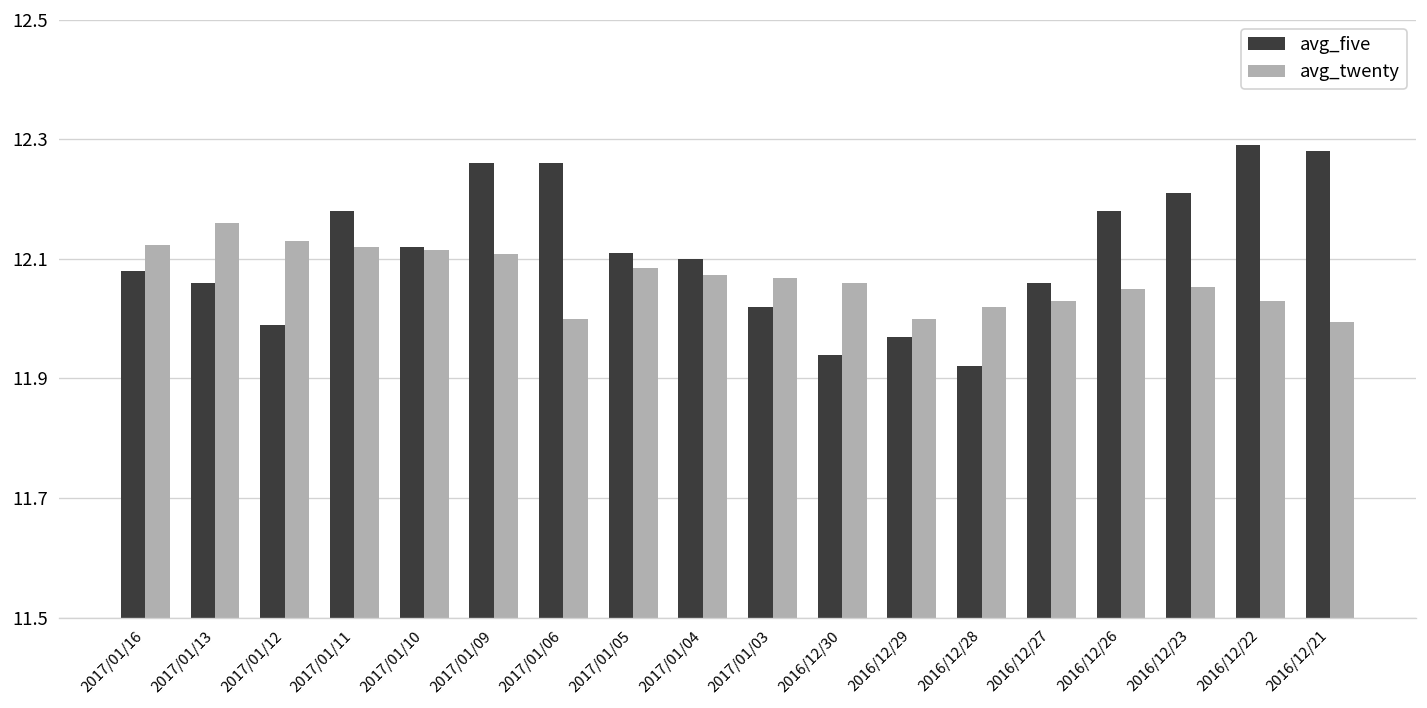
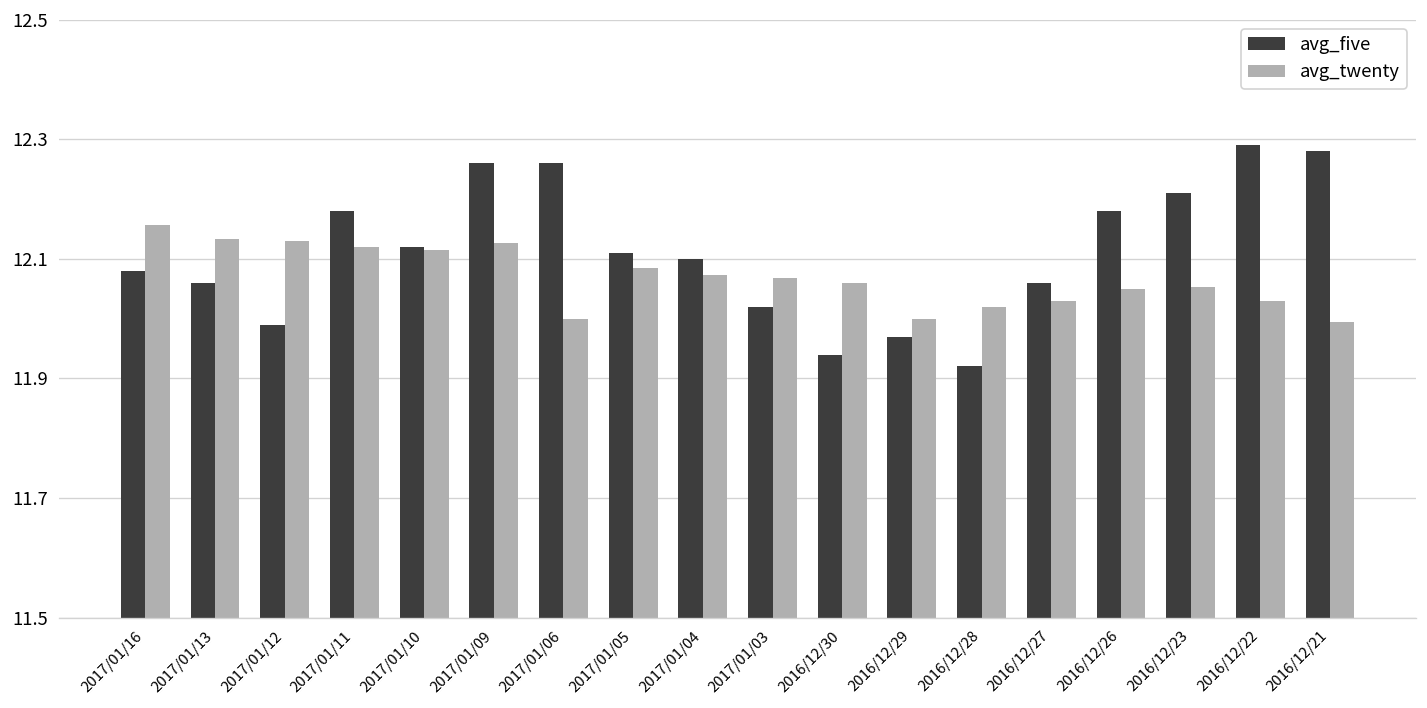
avg_twenty, 2017/01/16: 12.12 -> 12.16
avg_twenty, 2017/01/13: 12.16 -> 12.13
avg_twenty, 2017/01/09: 12.11 -> 12.13
